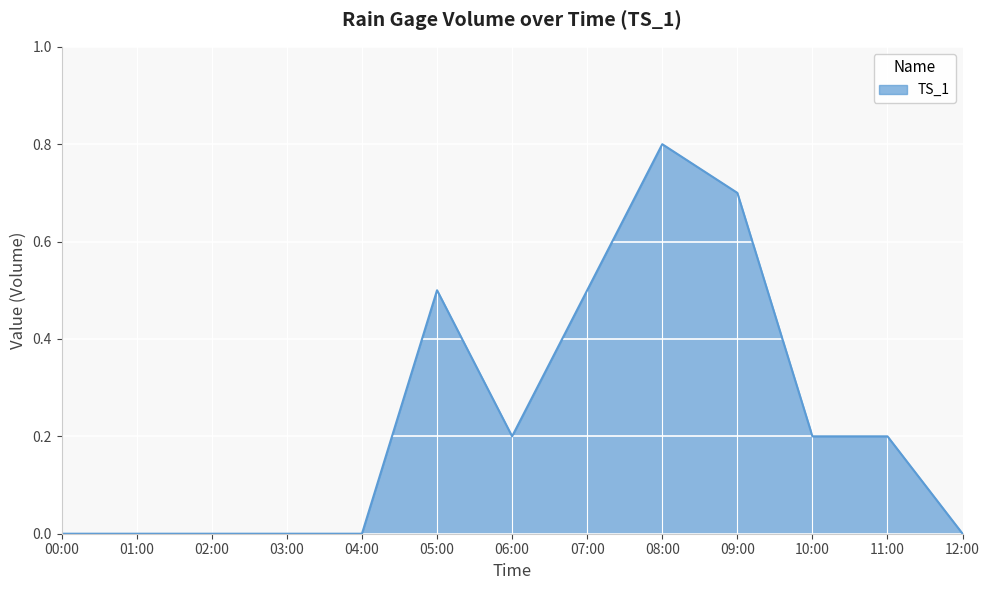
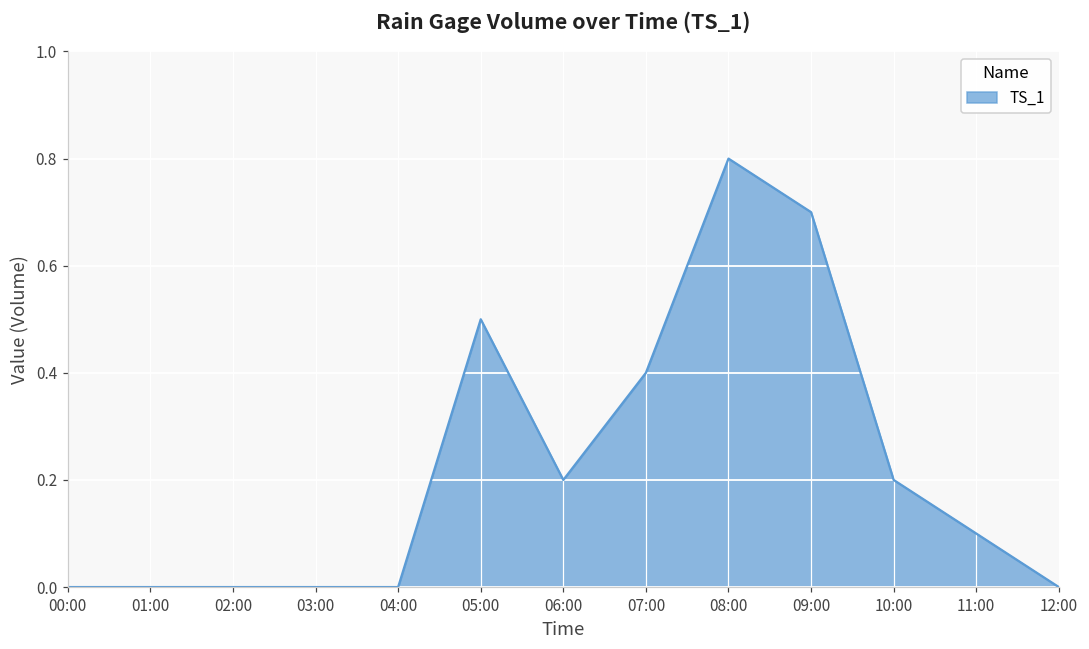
07:00: 0.5 -> 0.4
11:00: 0.2 -> 0.1
